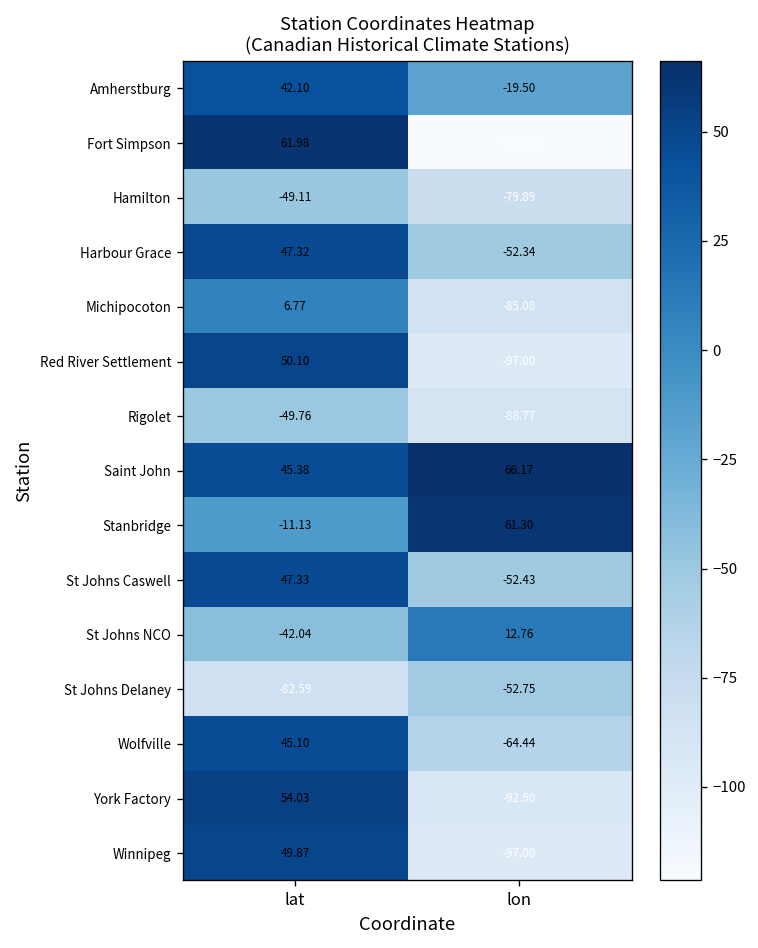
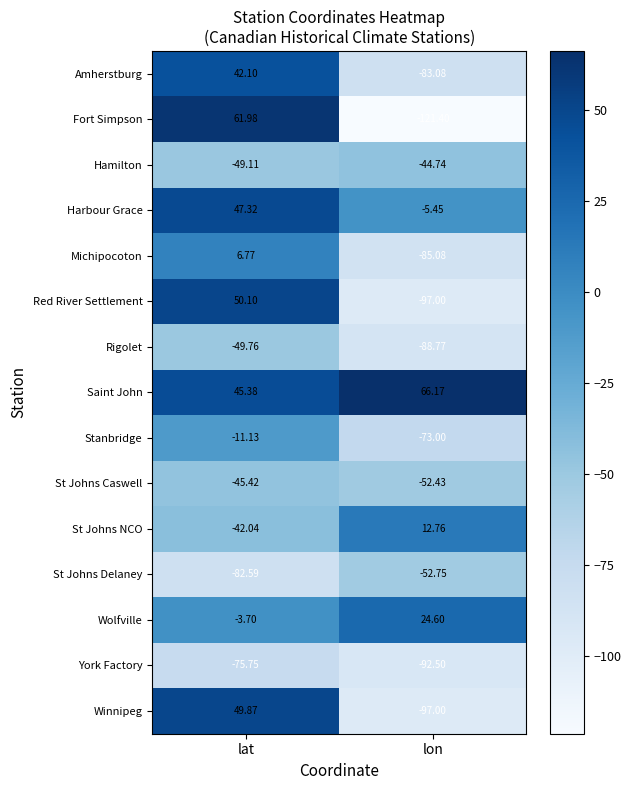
Amherstburg, lon: -19.50 -> -83.08
Hamilton, lon: -79.89 -> -44.74
Harbour Grace, lon: -52.34 -> -5.45
Stanbridge, lon: 61.30 -> -73.00
St Johns Caswell, lat: 47.33 -> -45.42
Wolfville, lat: 45.10 -> -3.70
Wolfville, lon: -64.44 -> 24.60
York Factory, lat: 54.03 -> -75.75
